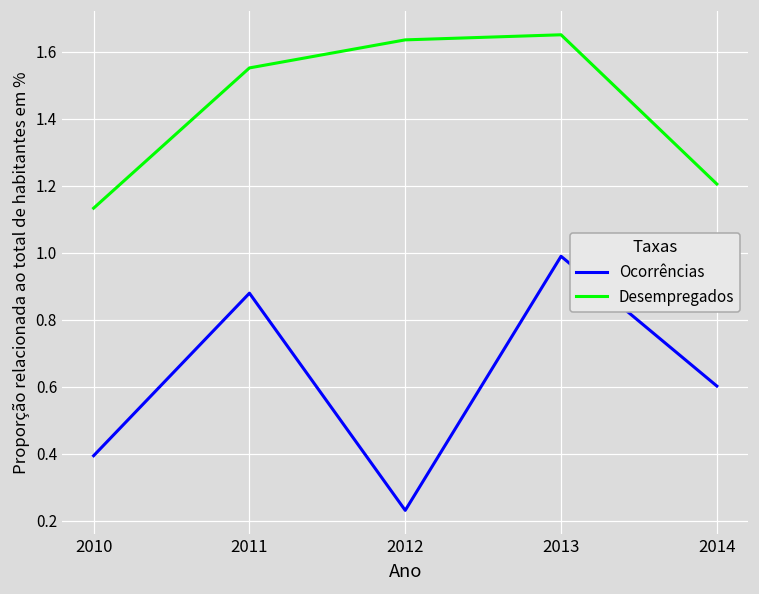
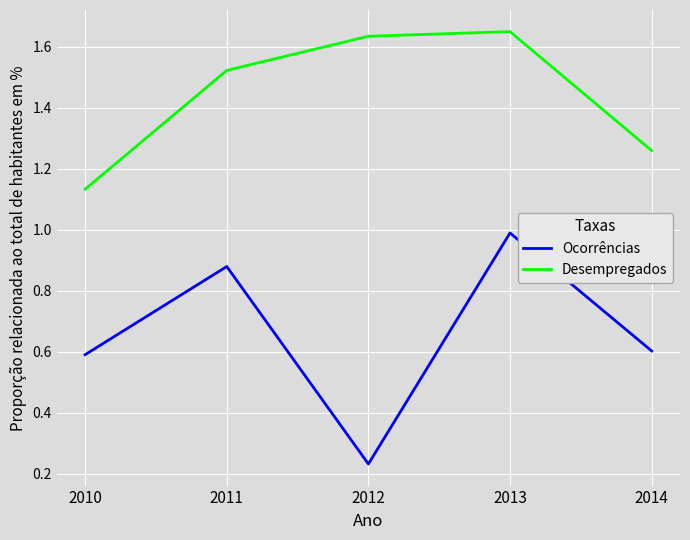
Ocorrências, 2010: 0.39 -> 0.59
Desempregados, 2011: 1.55 -> 1.52
Desempregados, 2014: 1.20 -> 1.26
